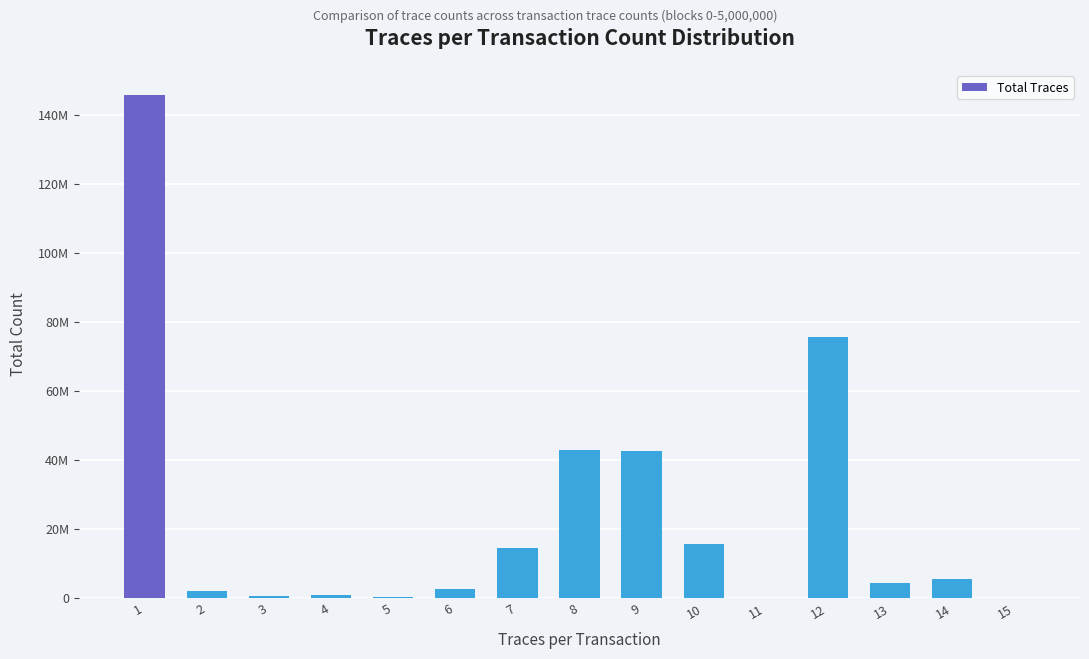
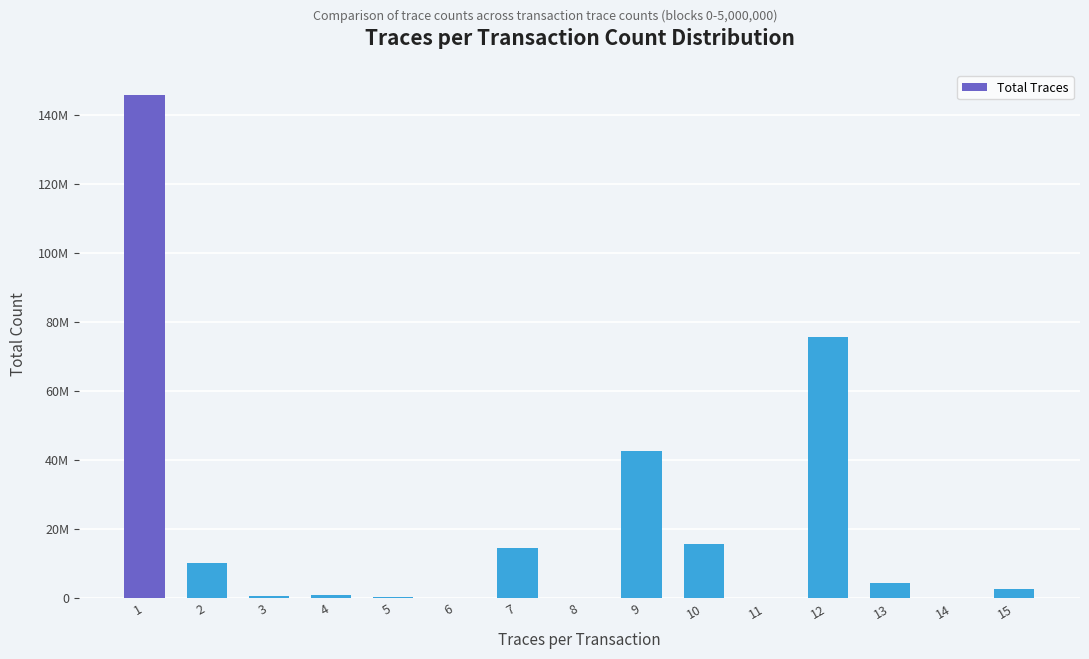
2: 2000000 -> 10000000
6: 3000000 -> 0
8: 43000000 -> 0
14: 5000000 -> 0
15: 0 -> 2000000
